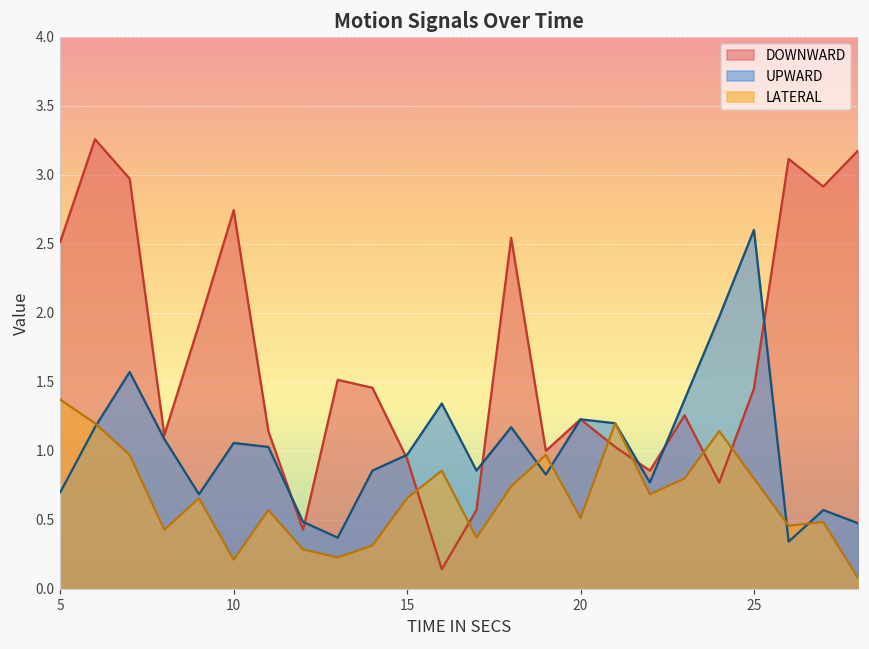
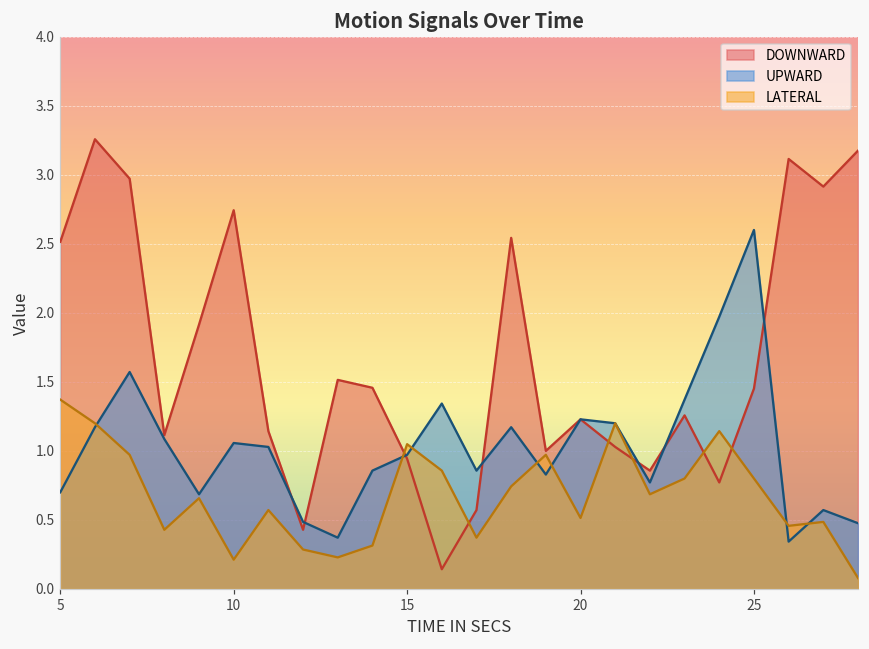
LATERAL, 15: 0.66 -> 1.05
